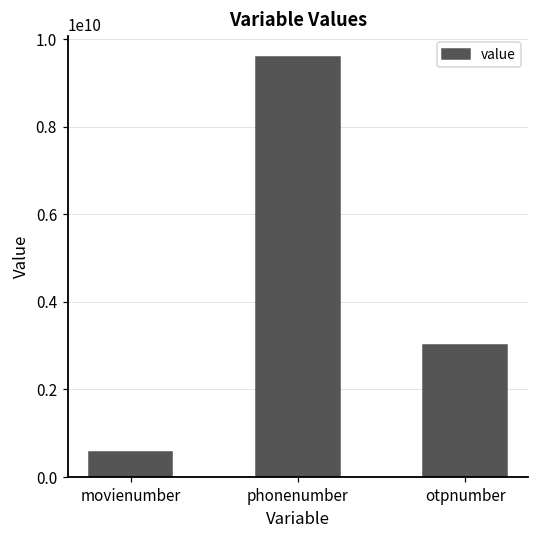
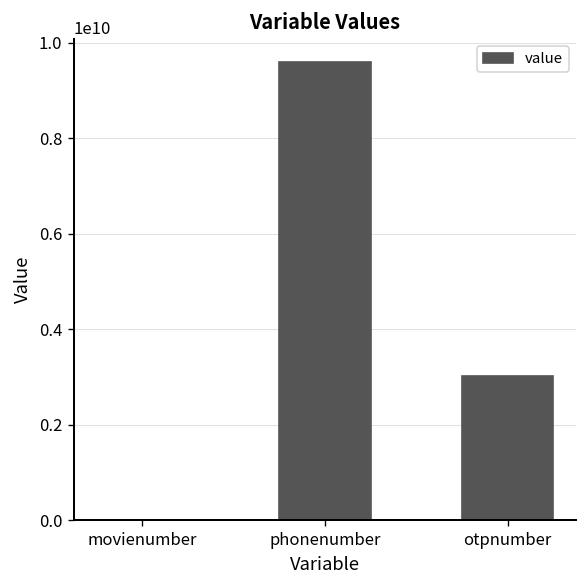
movienumber: 600000000 -> 0
